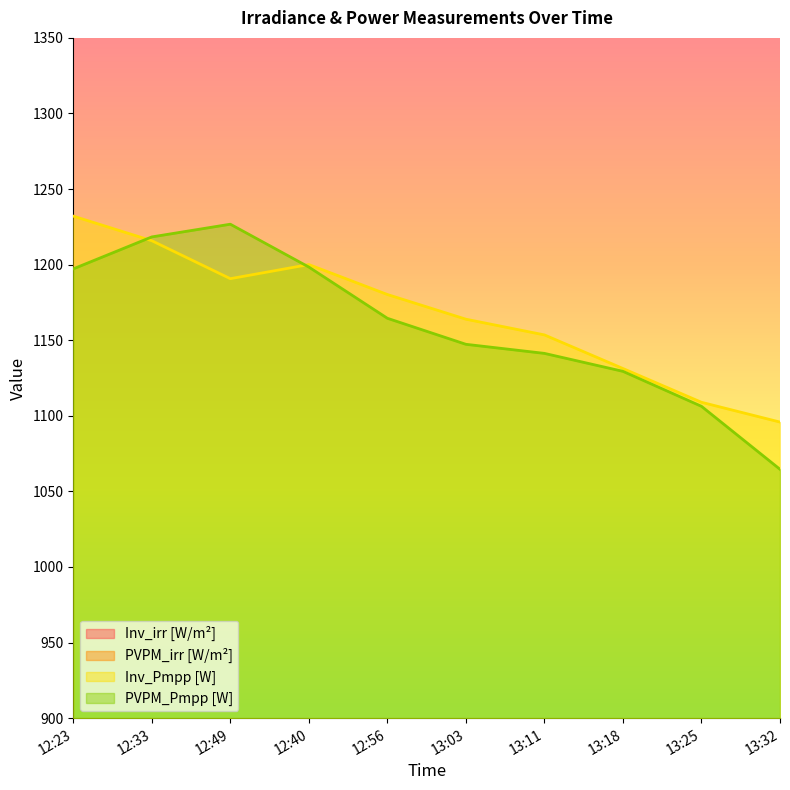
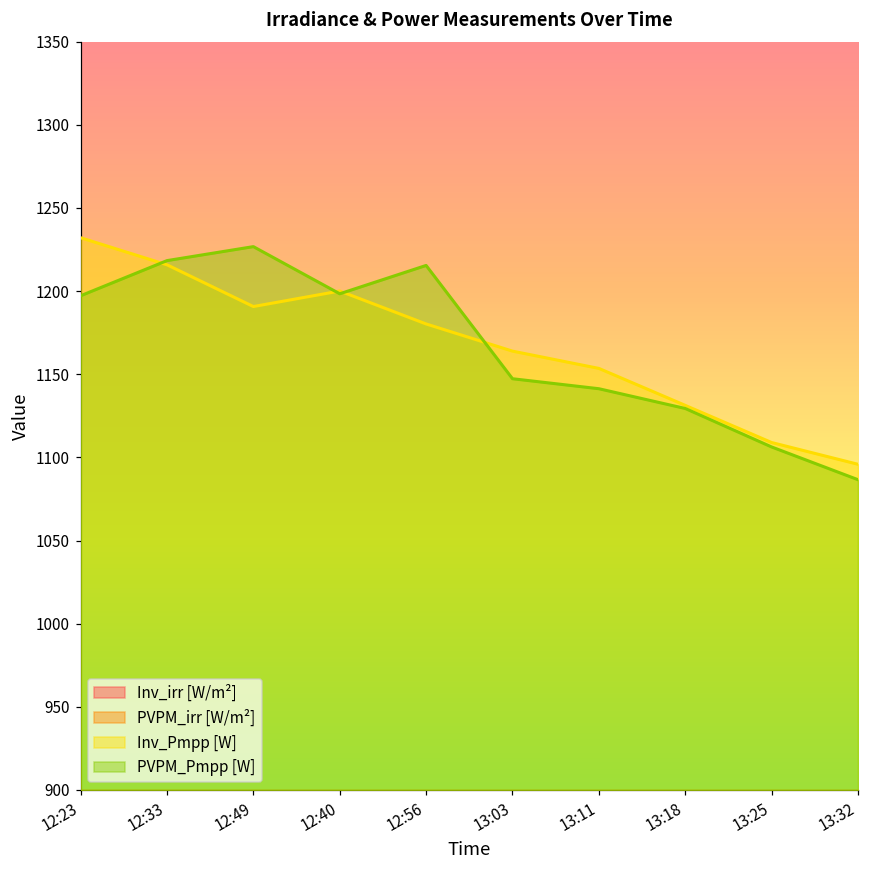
PVPM_Pmpp [W], 12:56: 1165 -> 1215
PVPM_Pmpp [W], 13:32: 1065 -> 1087
